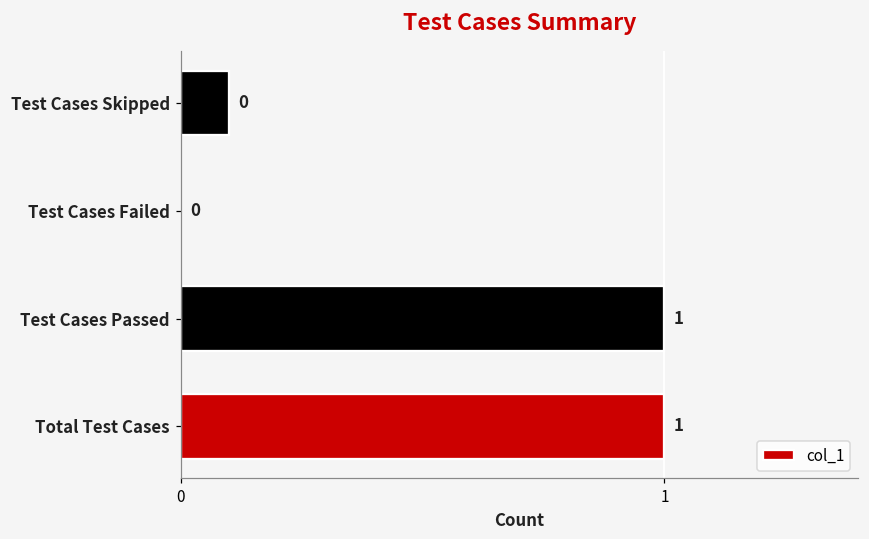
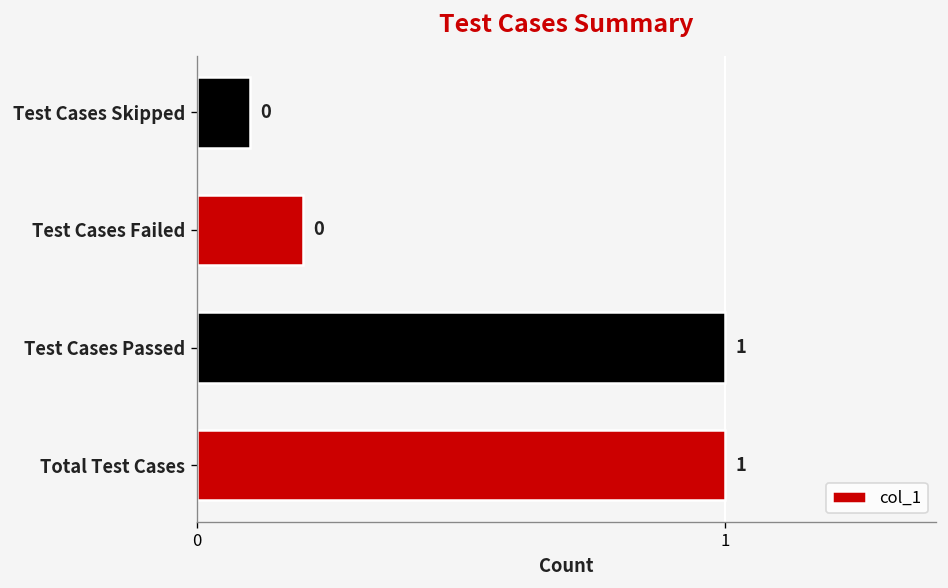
Test Cases Failed: 0.0 -> 0.2
